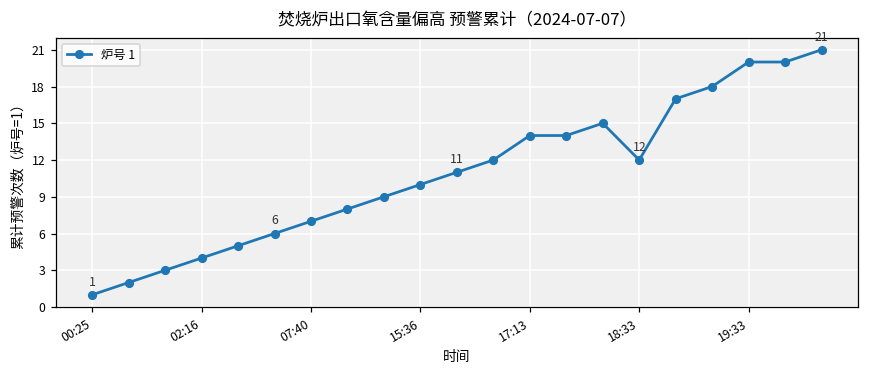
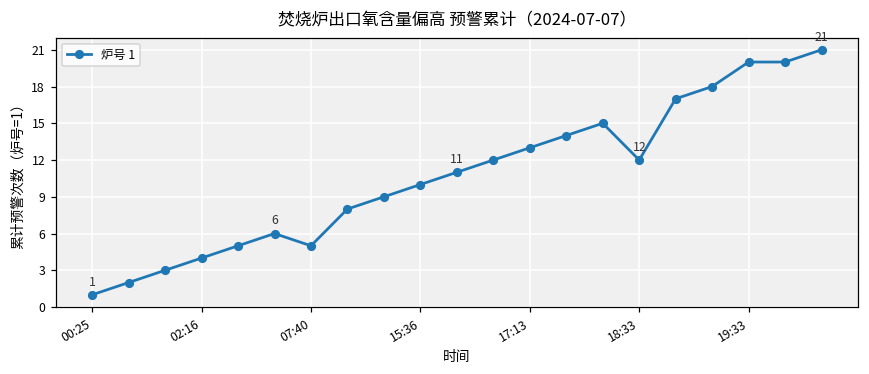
07:40: 7 -> 5
17:13: 14 -> 13
